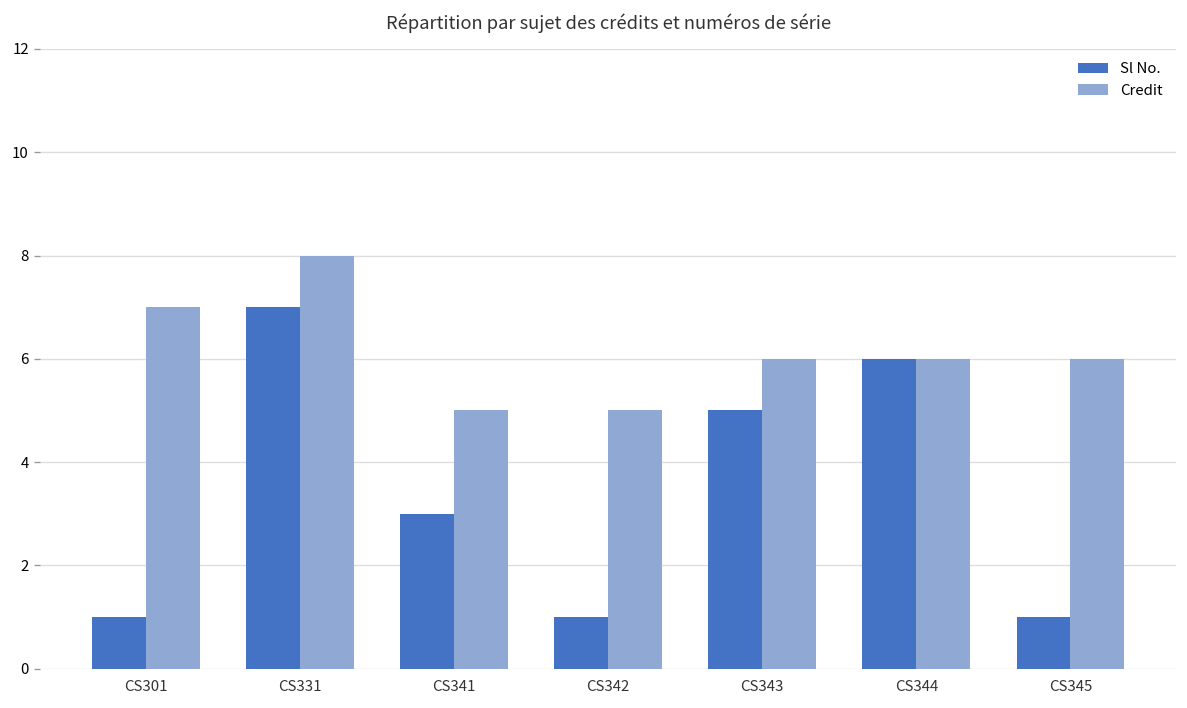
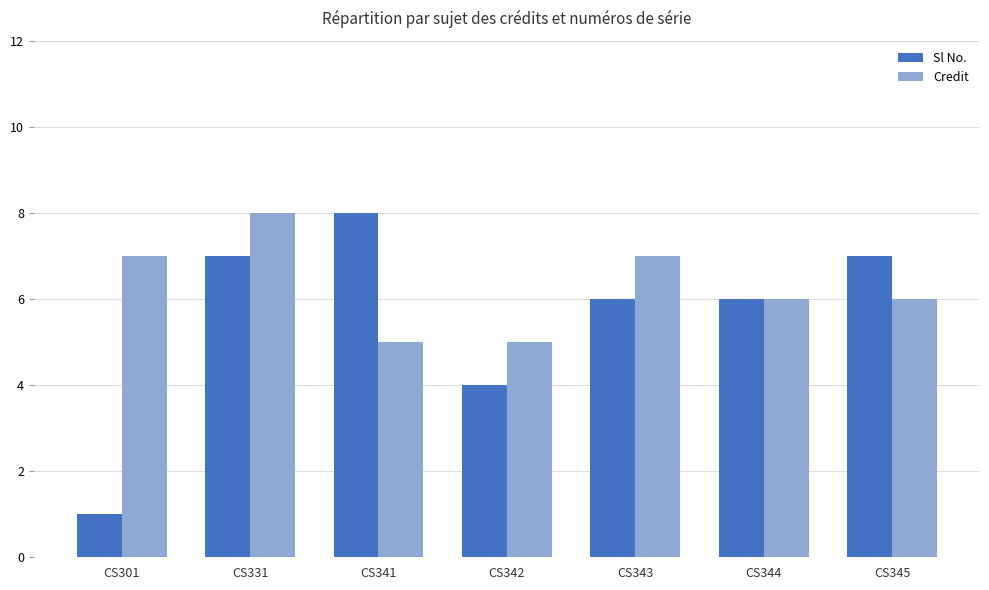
Sl No., CS341: 3 -> 8
Sl No., CS342: 1 -> 4
Sl No., CS343: 5 -> 6
Credit, CS343: 6 -> 7
Sl No., CS345: 1 -> 7
